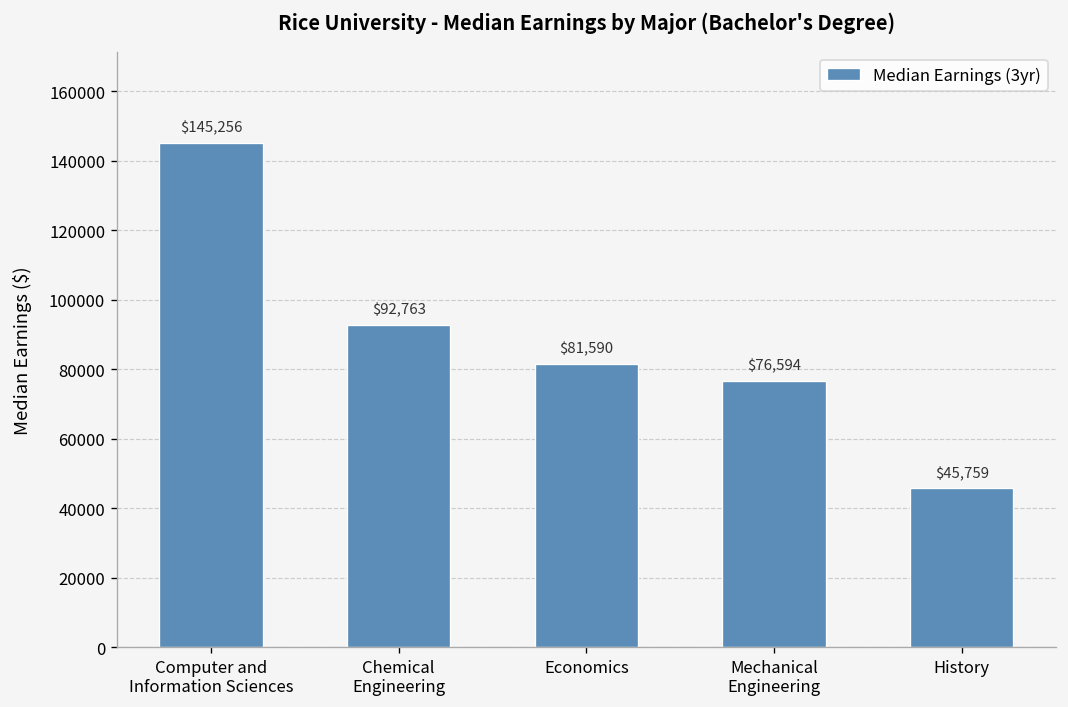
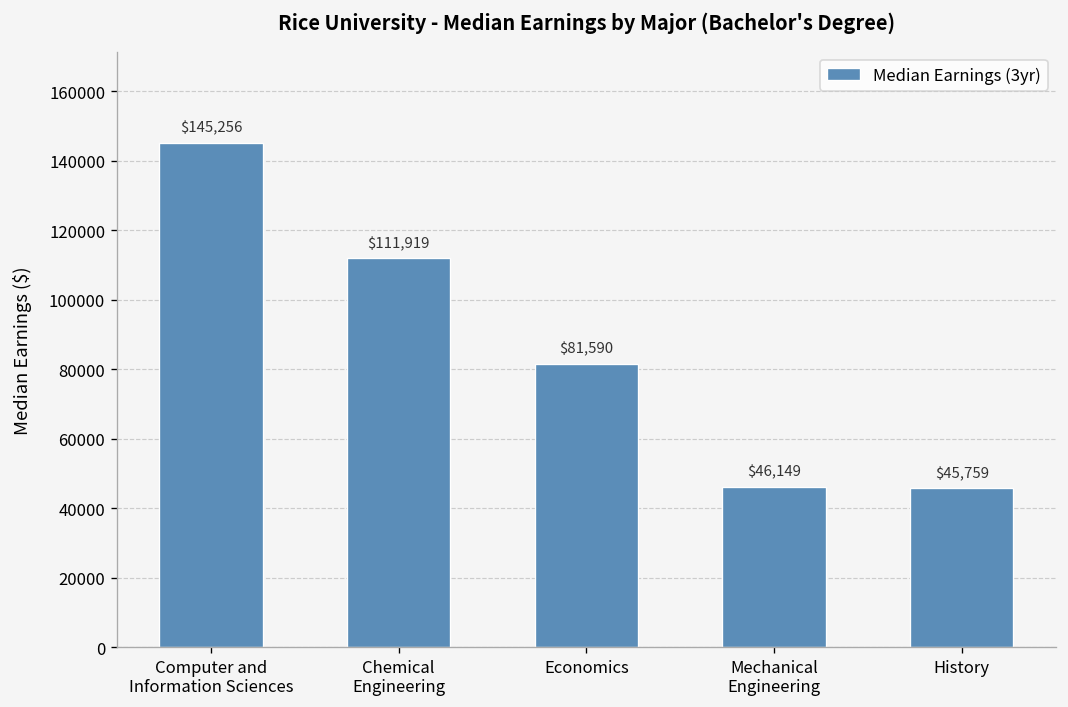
Chemical Engineering: $92,763 -> $111,919
Mechanical Engineering: $76,594 -> $46,149
